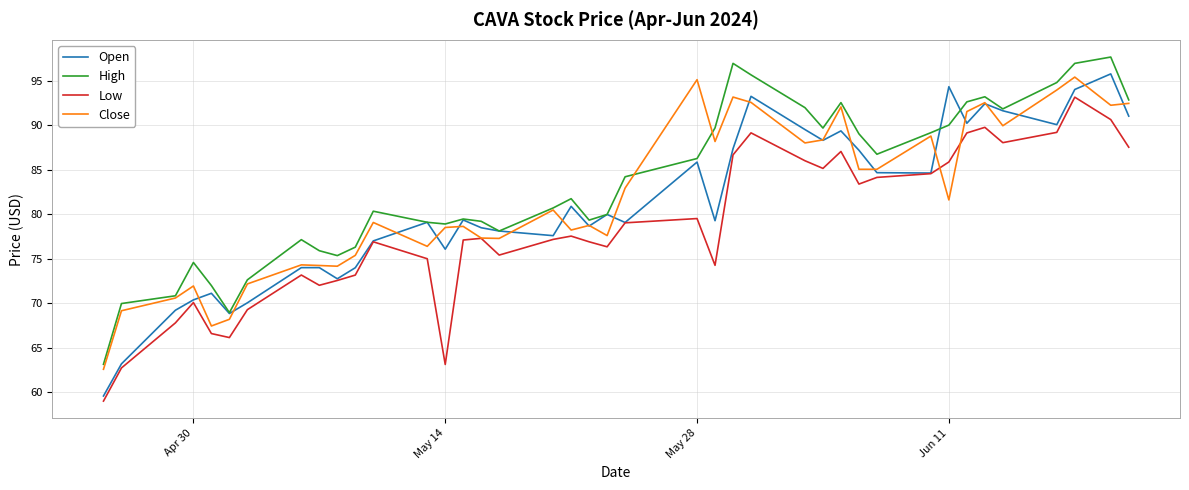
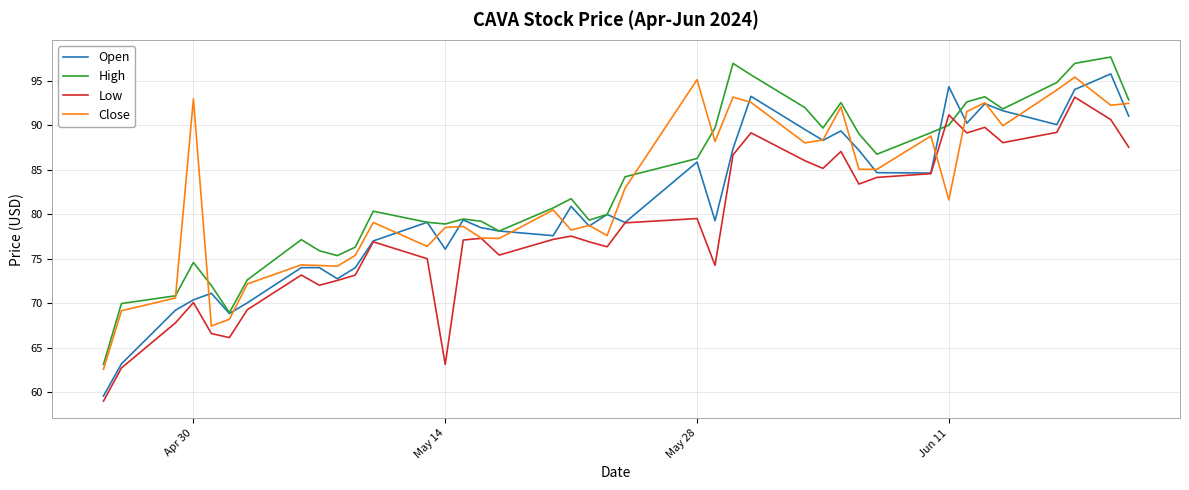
Close, Apr 30: 72 -> 93
Low, Jun 11: 86 -> 91
